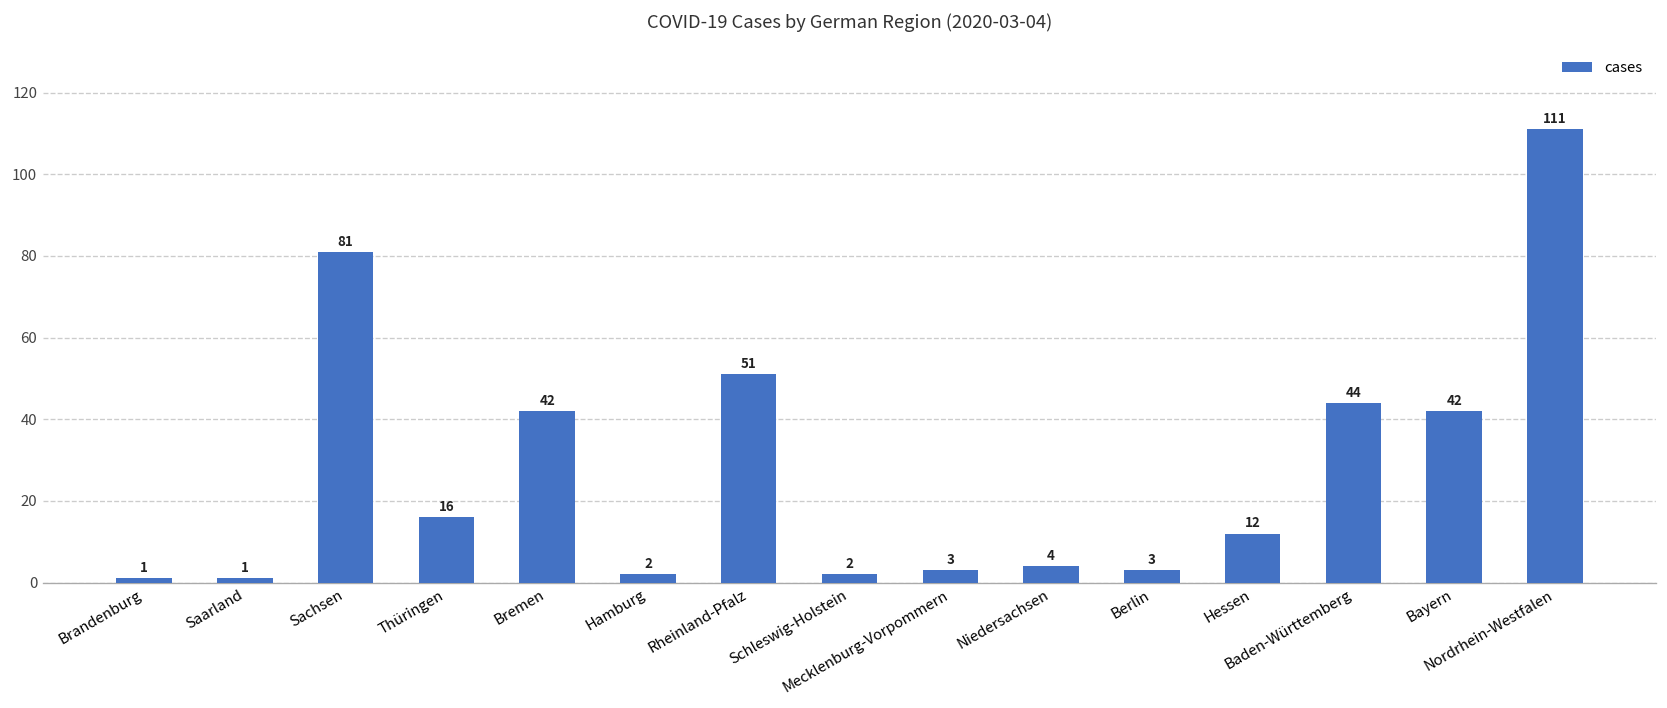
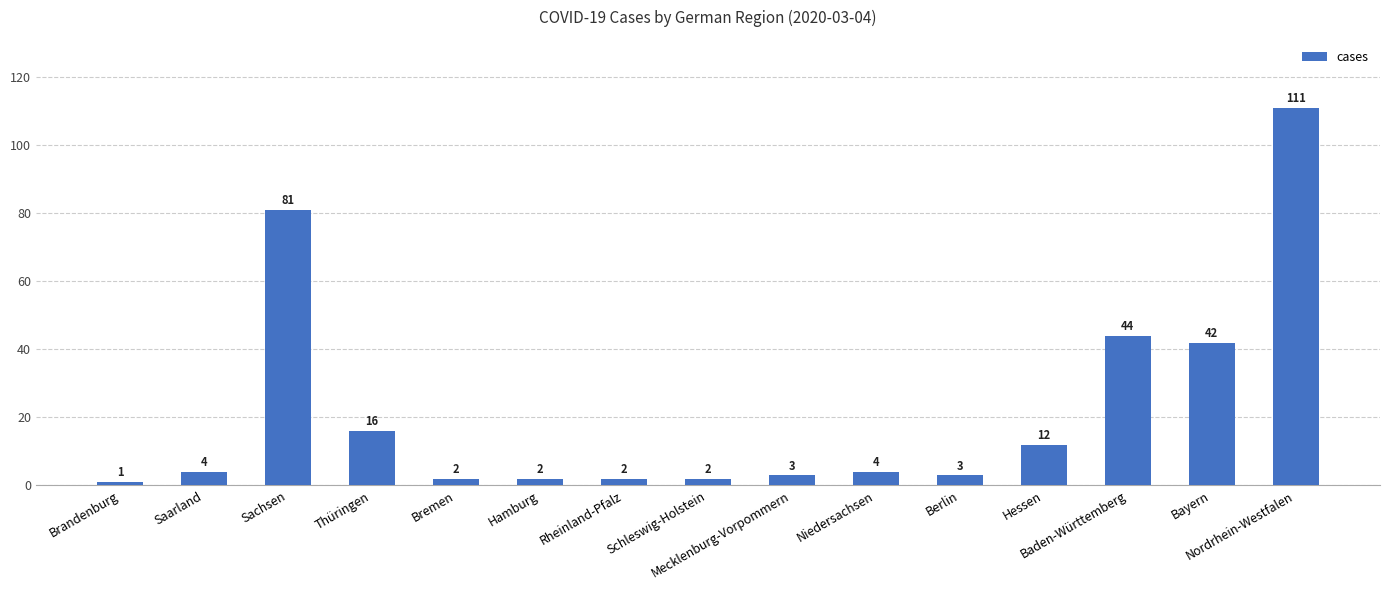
Saarland: 1 -> 4
Bremen: 42 -> 2
Rheinland-Pfalz: 51 -> 2
